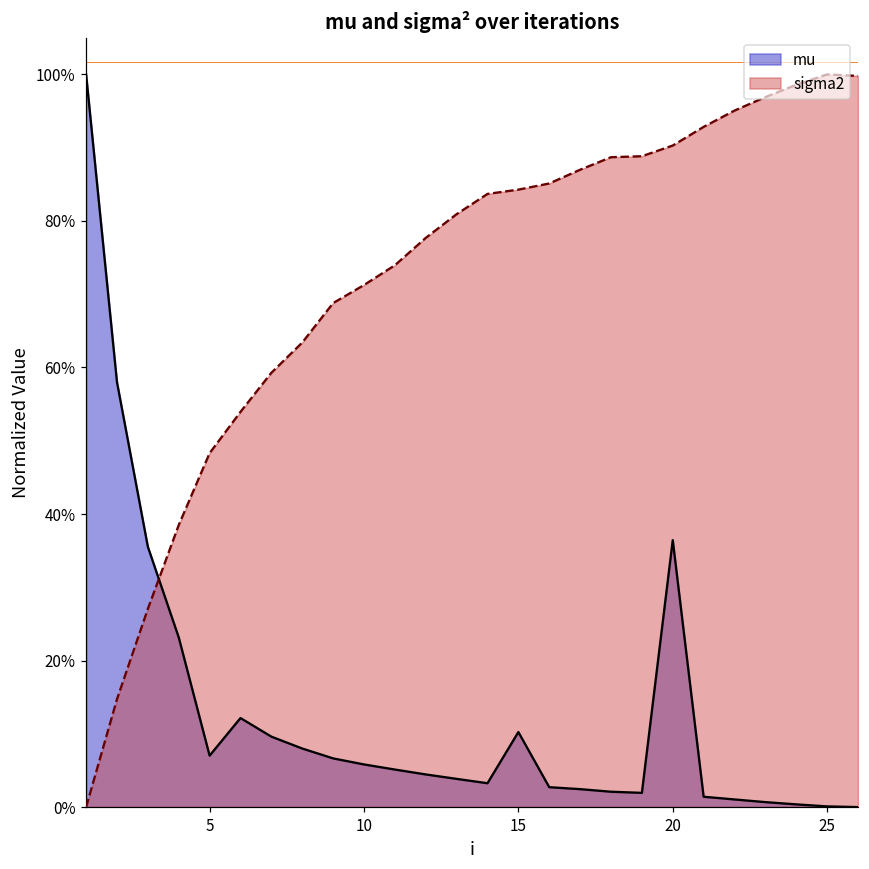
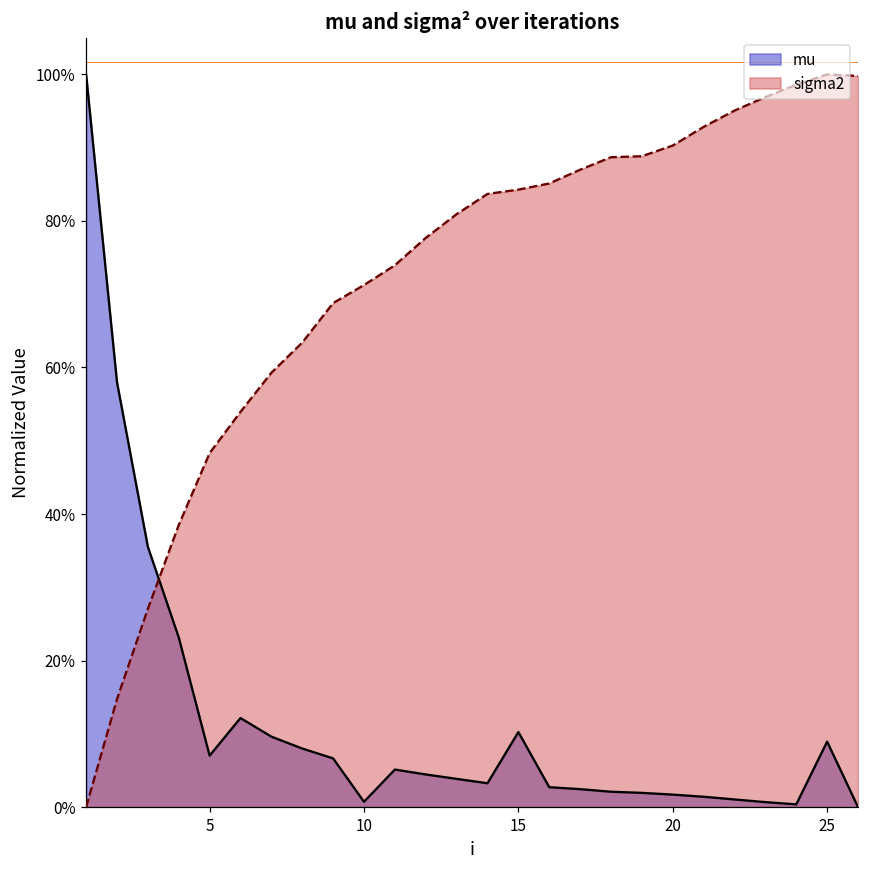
mu, 10: 6% -> 1%
mu, 20: 36% -> 2%
mu, 25: 0% -> 9%
